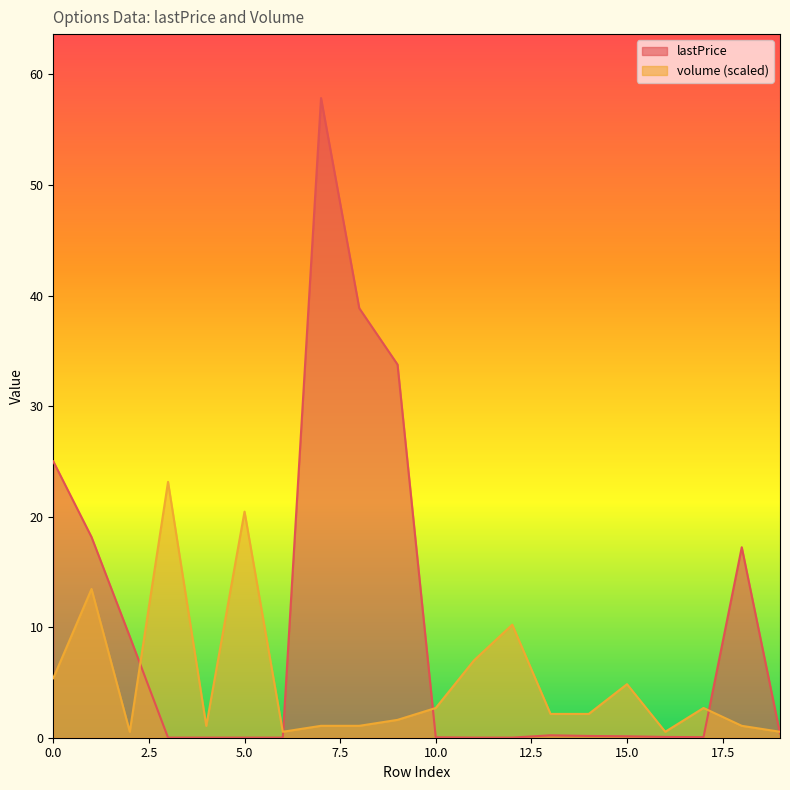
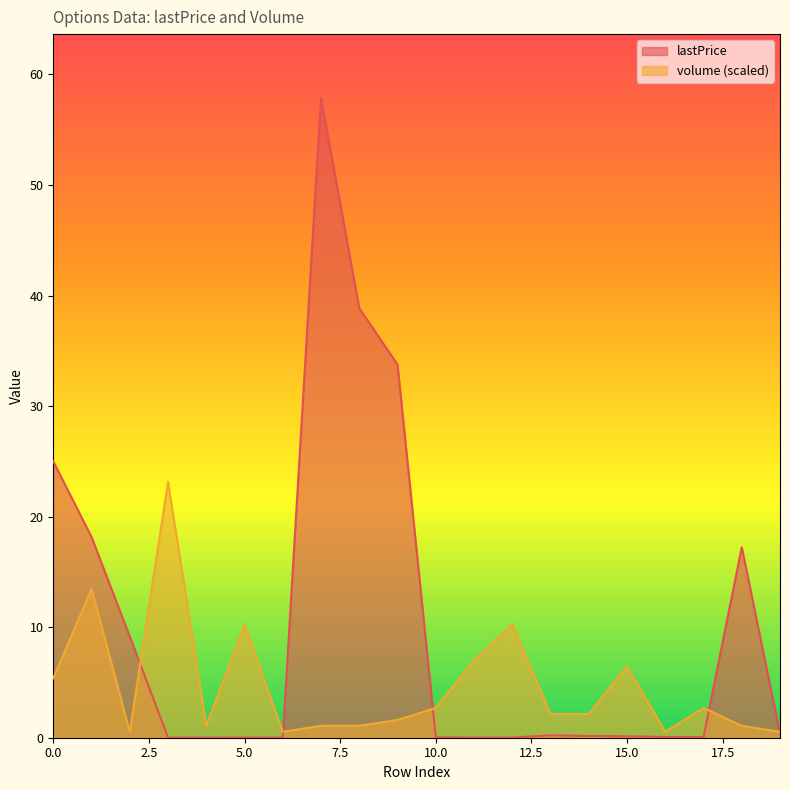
volume (scaled), 5.0: 20.5 -> 10.2
volume (scaled), 15.0: 4.8 -> 6.5
